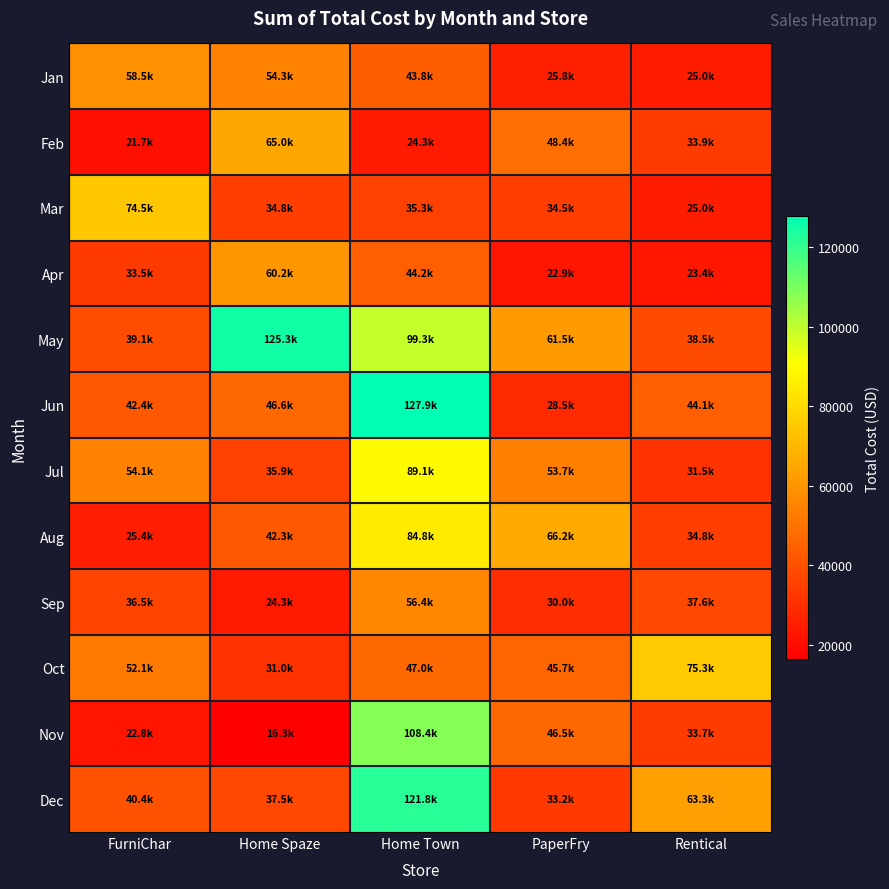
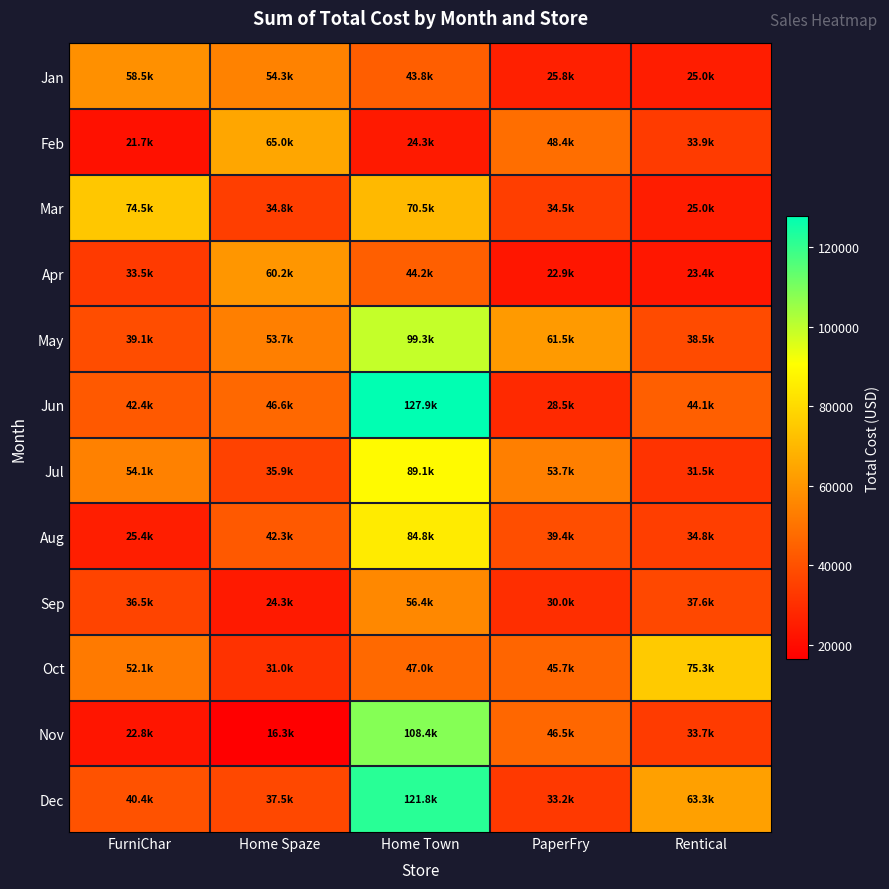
Mar, Home Town: 35.3k -> 70.5k
May, Home Spaze: 125.3k -> 53.7k
Aug, PaperFry: 66.2k -> 39.4k
